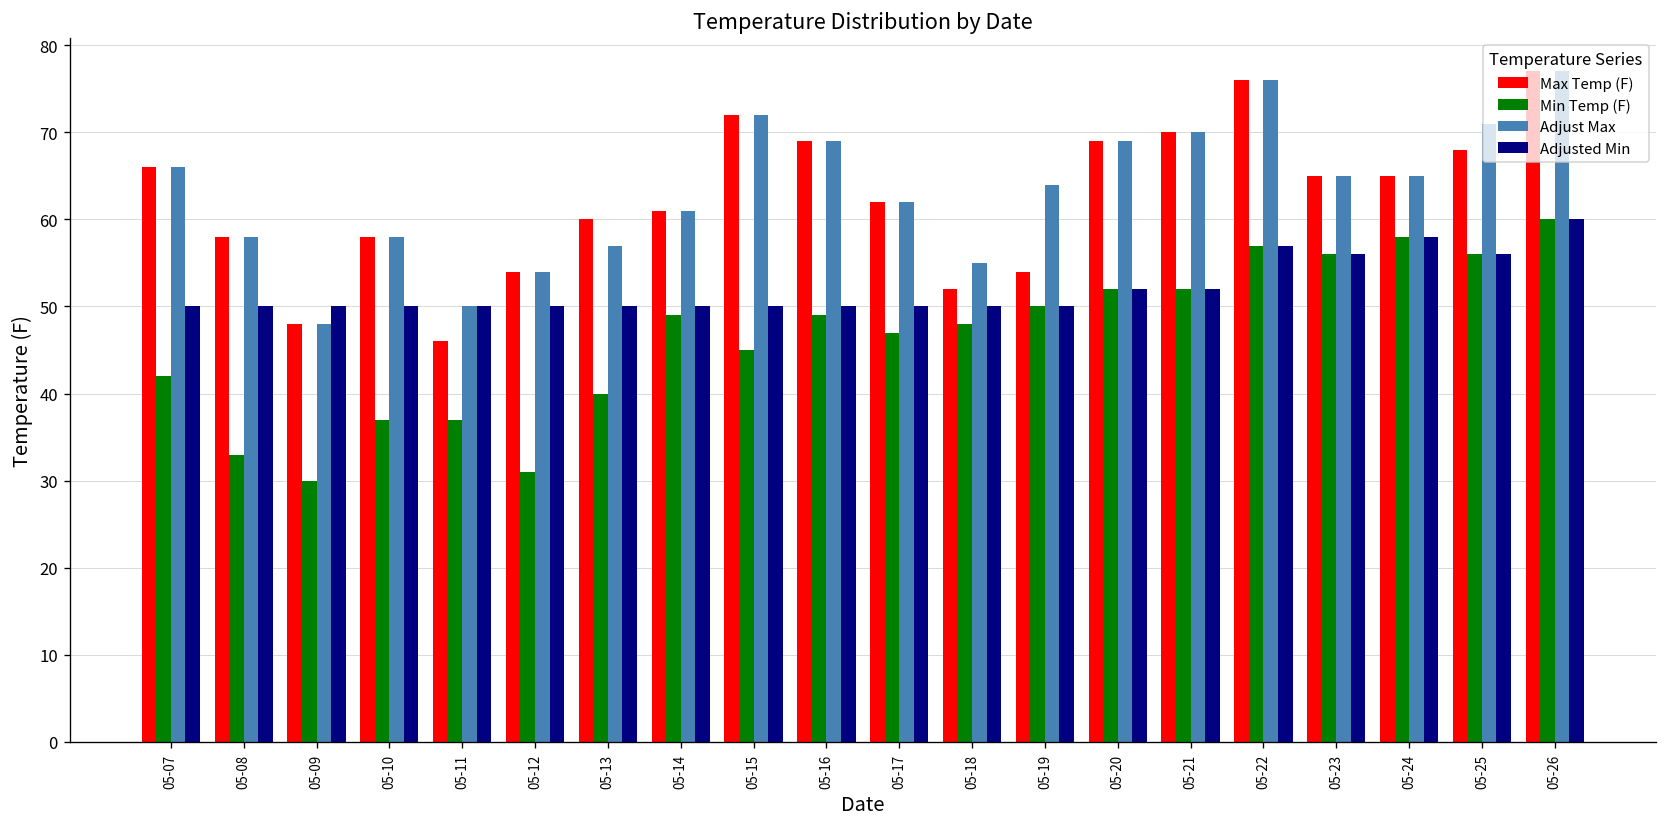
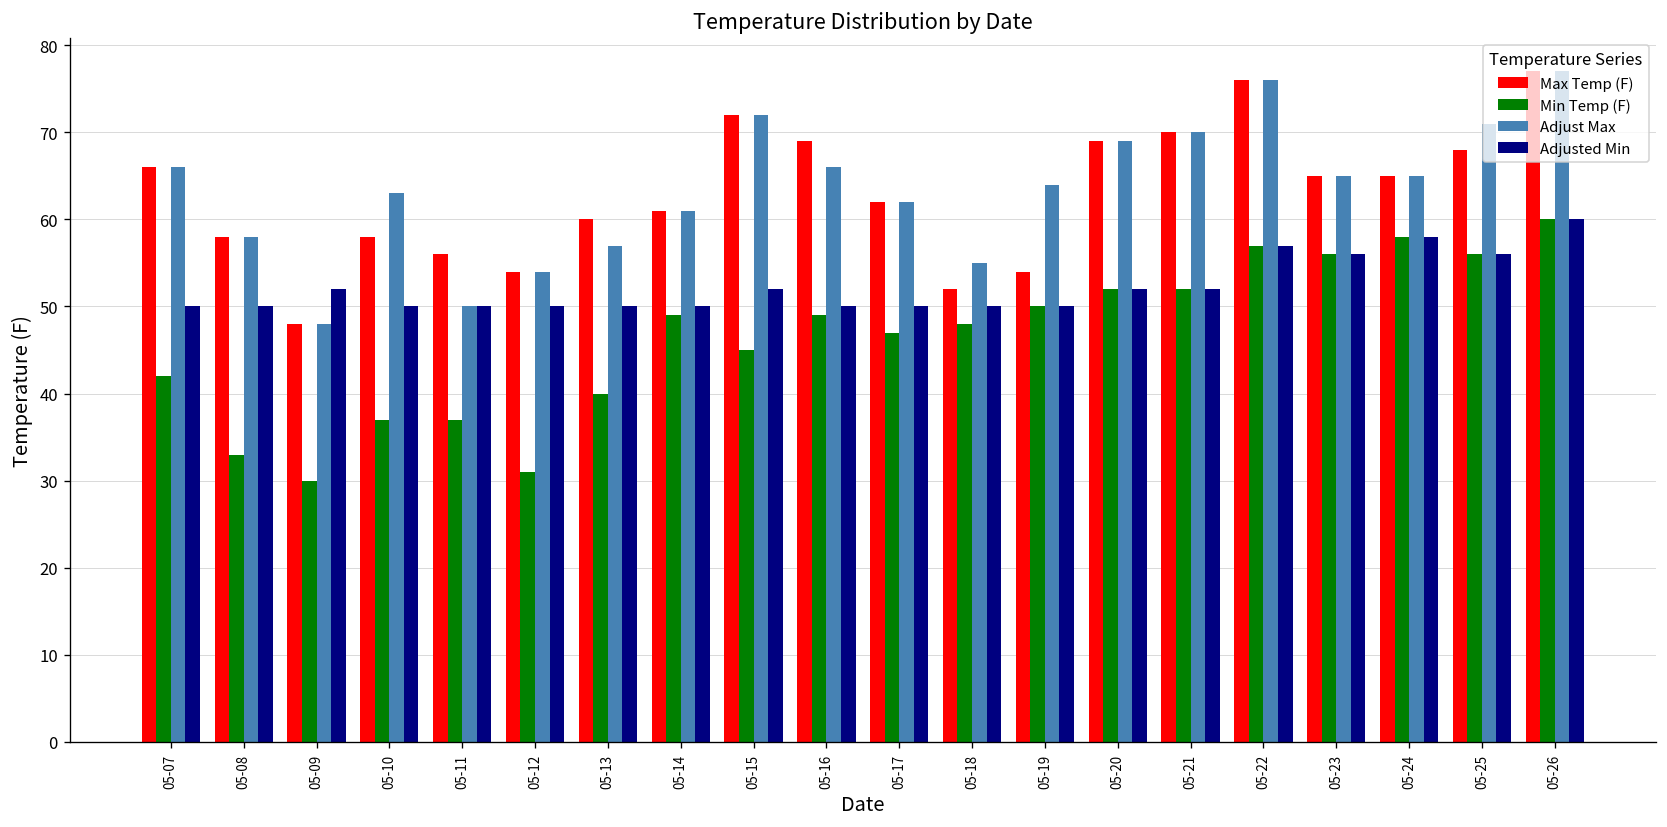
Adjusted Min, 05-09: 50 -> 52
Adjust Max, 05-10: 58 -> 63
Max Temp (F), 05-11: 46 -> 56
Adjusted Min, 05-15: 50 -> 52
Adjust Max, 05-16: 69 -> 66
